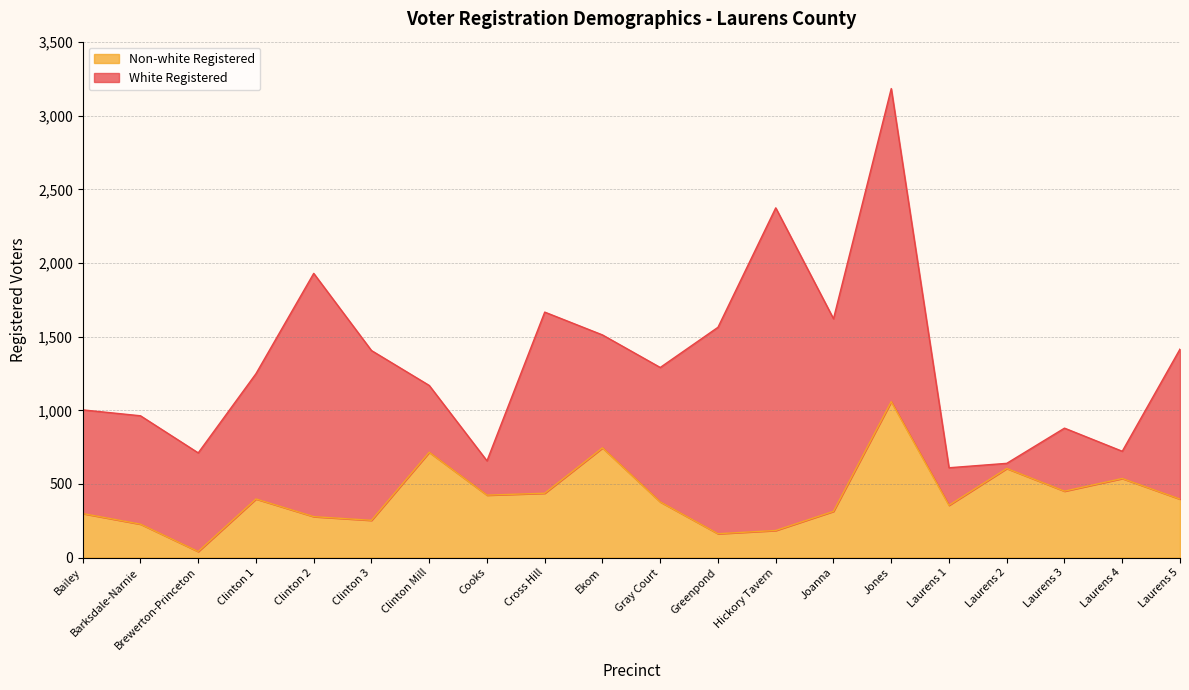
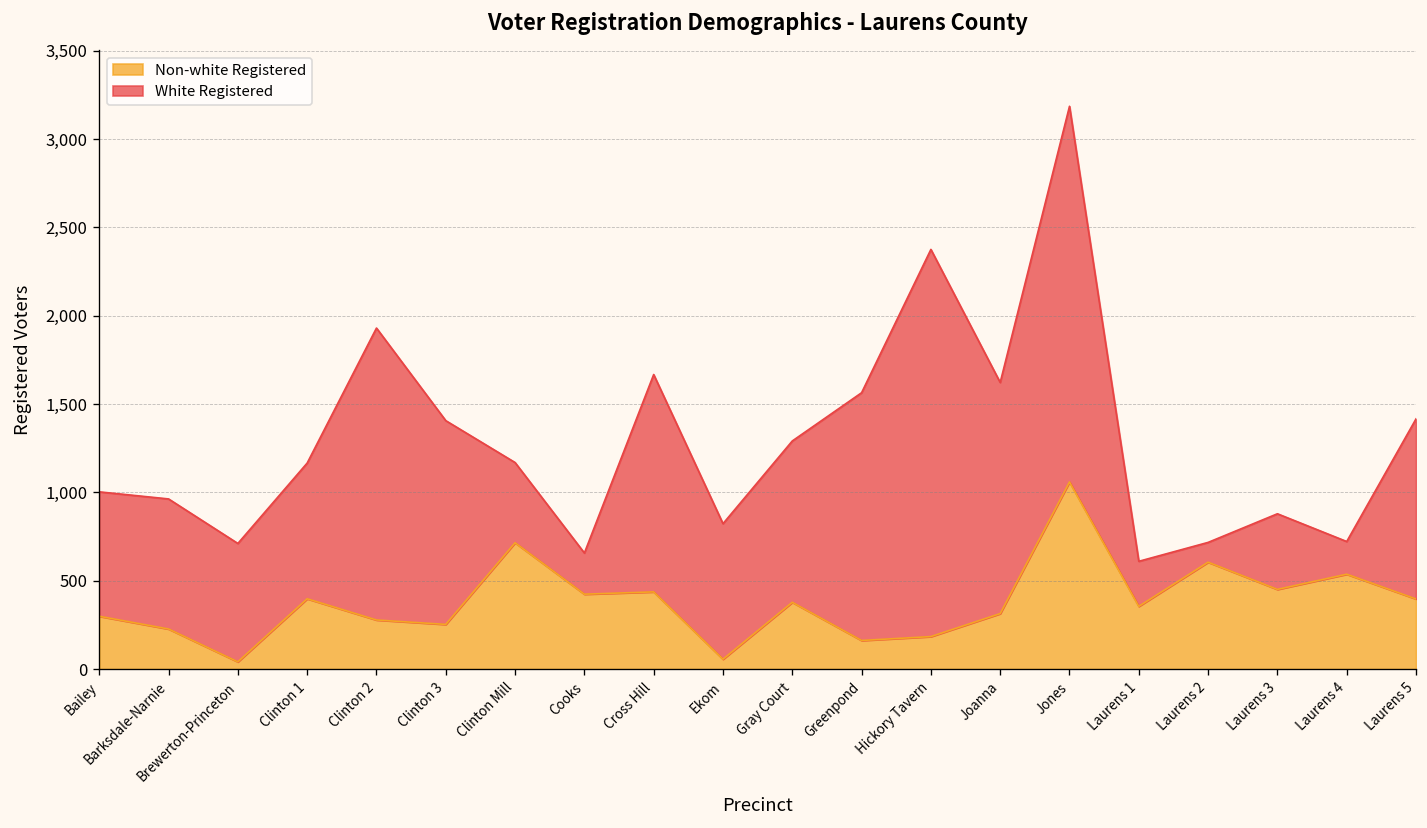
White Registered, Clinton 1: 850 -> 770
Non-white Registered, Ekom: 750 -> 60
White Registered, Laurens 2: 40 -> 110
